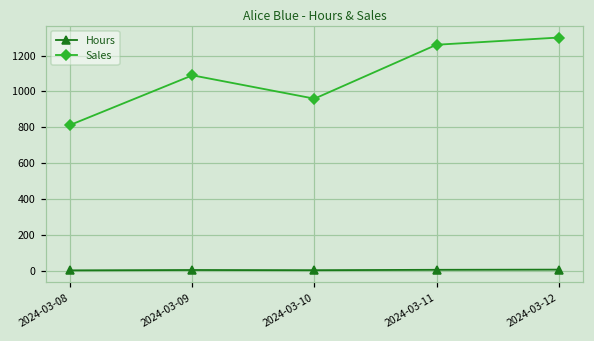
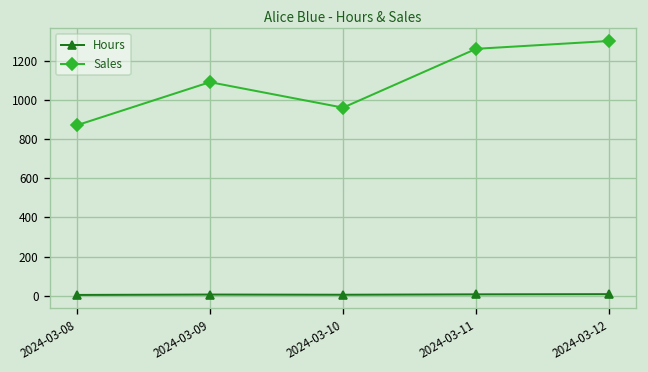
Sales, 2024-03-08: 810 -> 870
